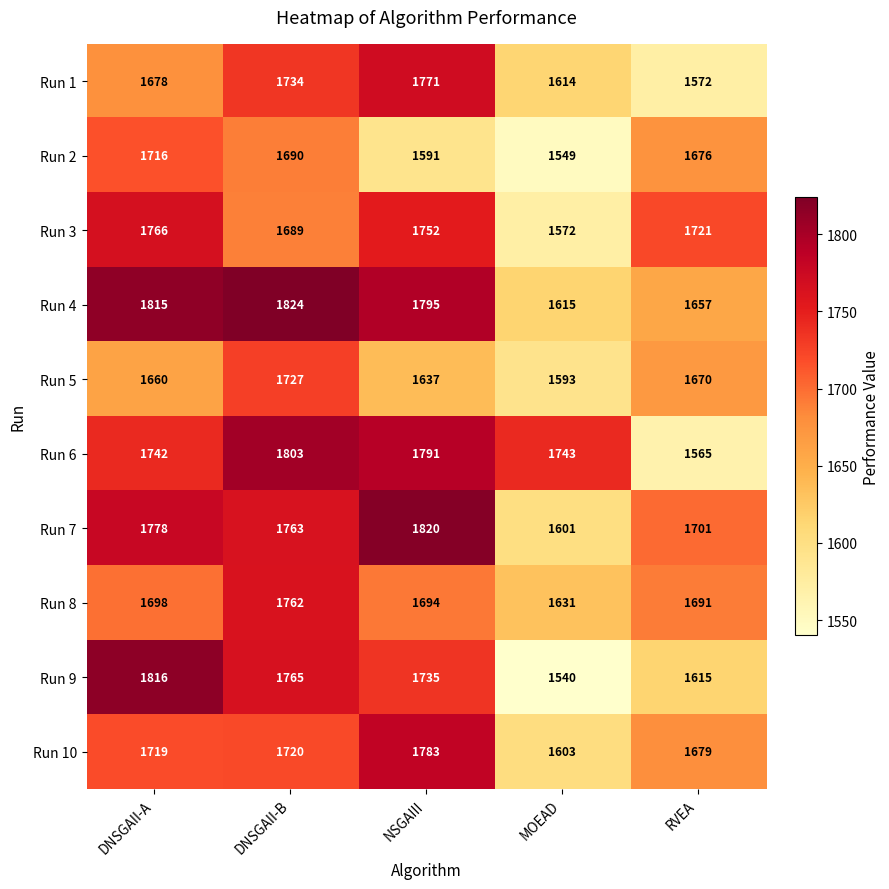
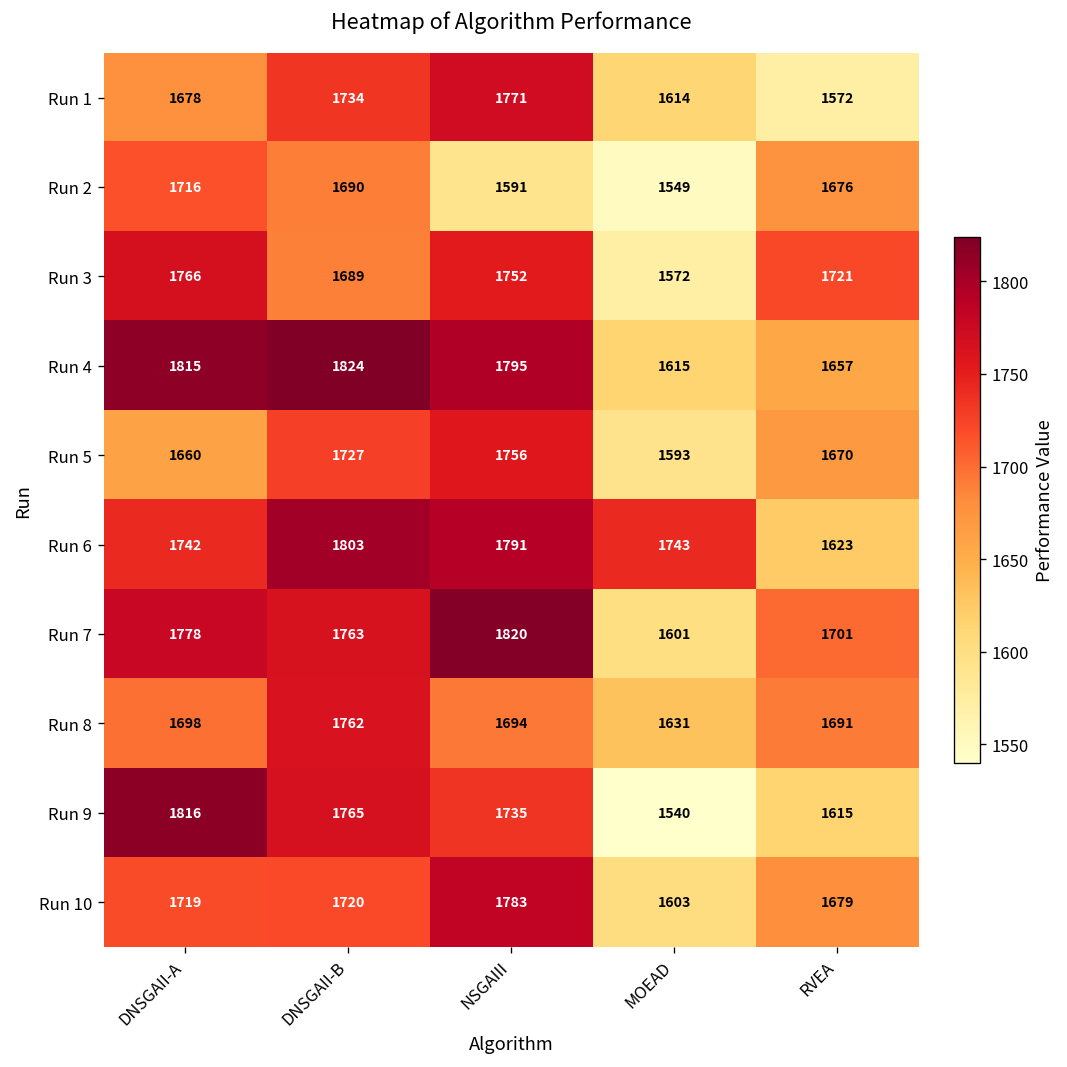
Run 5, NSGAIII: 1637 -> 1756
Run 6, RVEA: 1565 -> 1623
